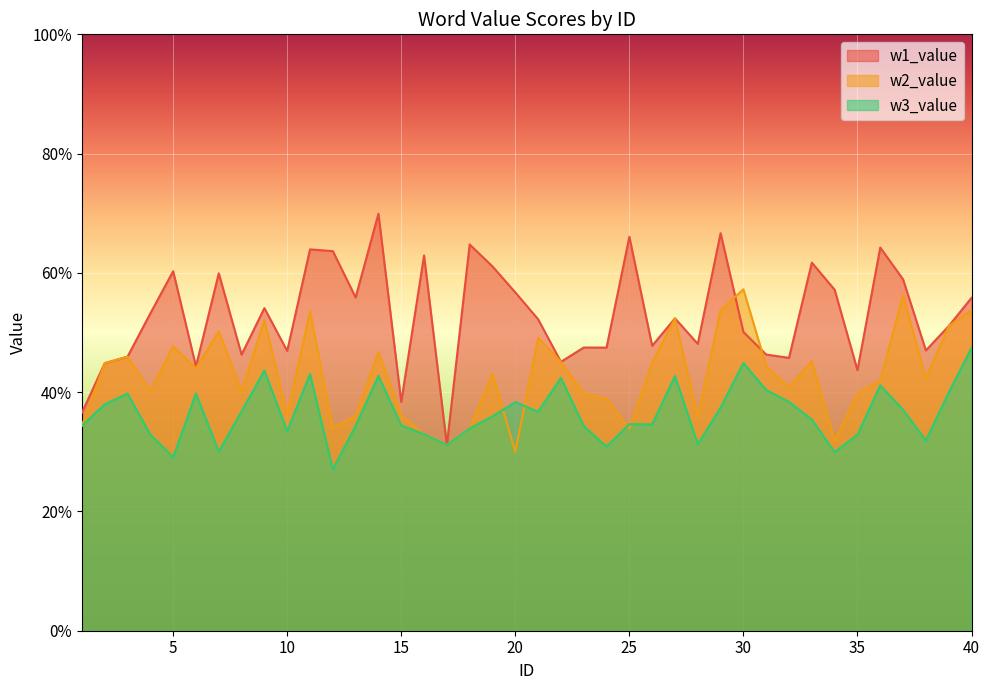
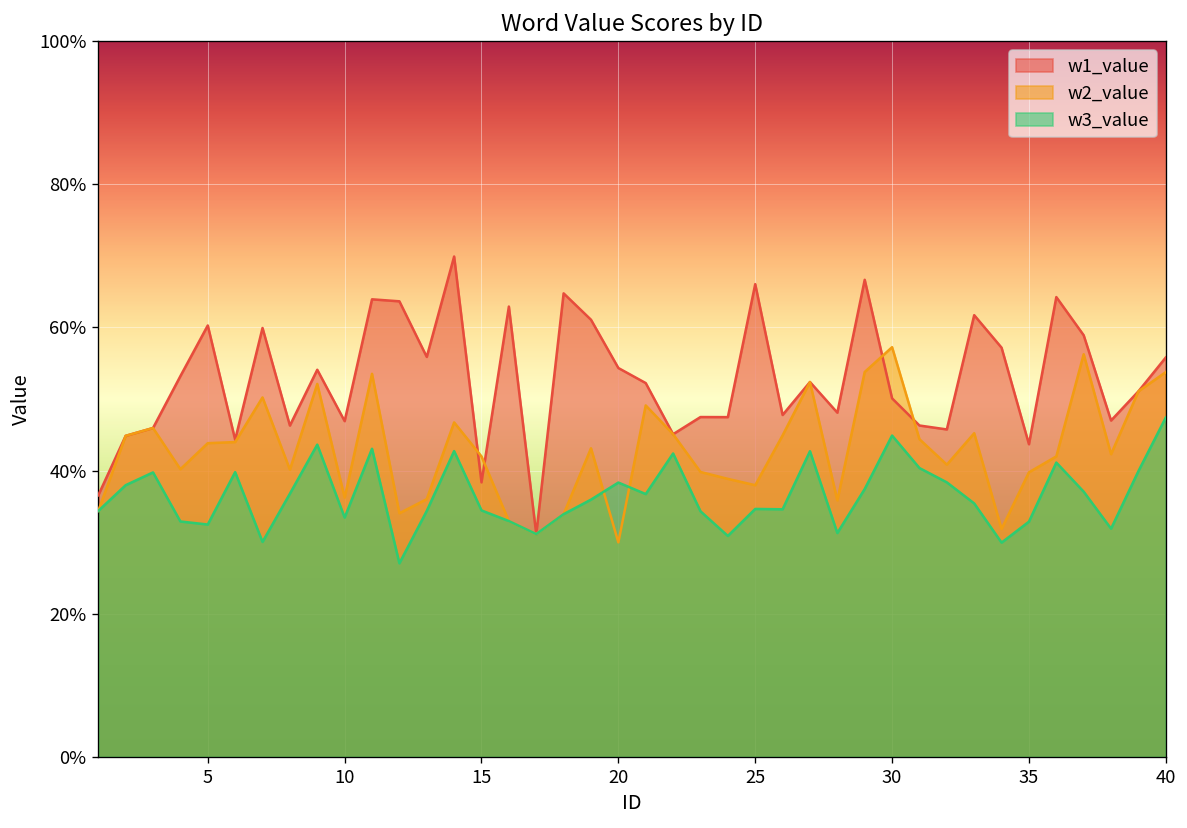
w2_value, 5: 48% -> 44%
w3_value, 5: 29% -> 32%
w2_value, 15: 36% -> 42%
w1_value, 20: 57% -> 54%
w2_value, 25: 34% -> 38%
